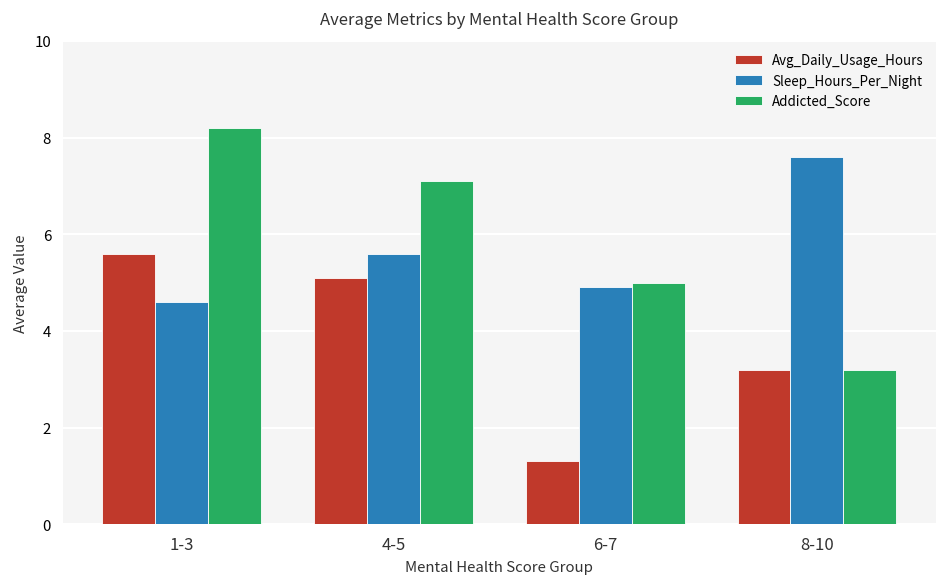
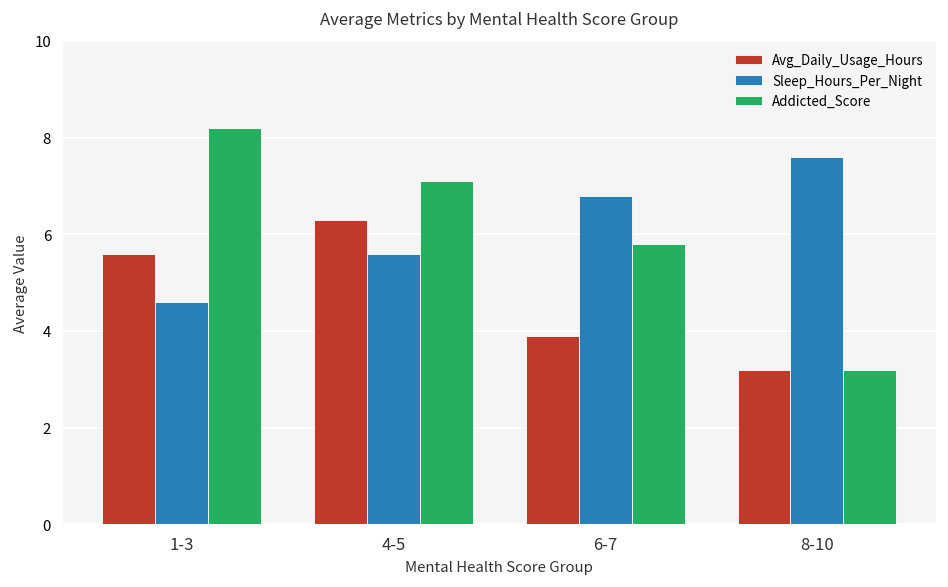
Avg_Daily_Usage_Hours, 4-5: 5.1 -> 6.3
Avg_Daily_Usage_Hours, 6-7: 1.3 -> 3.9
Sleep_Hours_Per_Night, 6-7: 4.9 -> 6.8
Addicted_Score, 6-7: 5.0 -> 5.8
